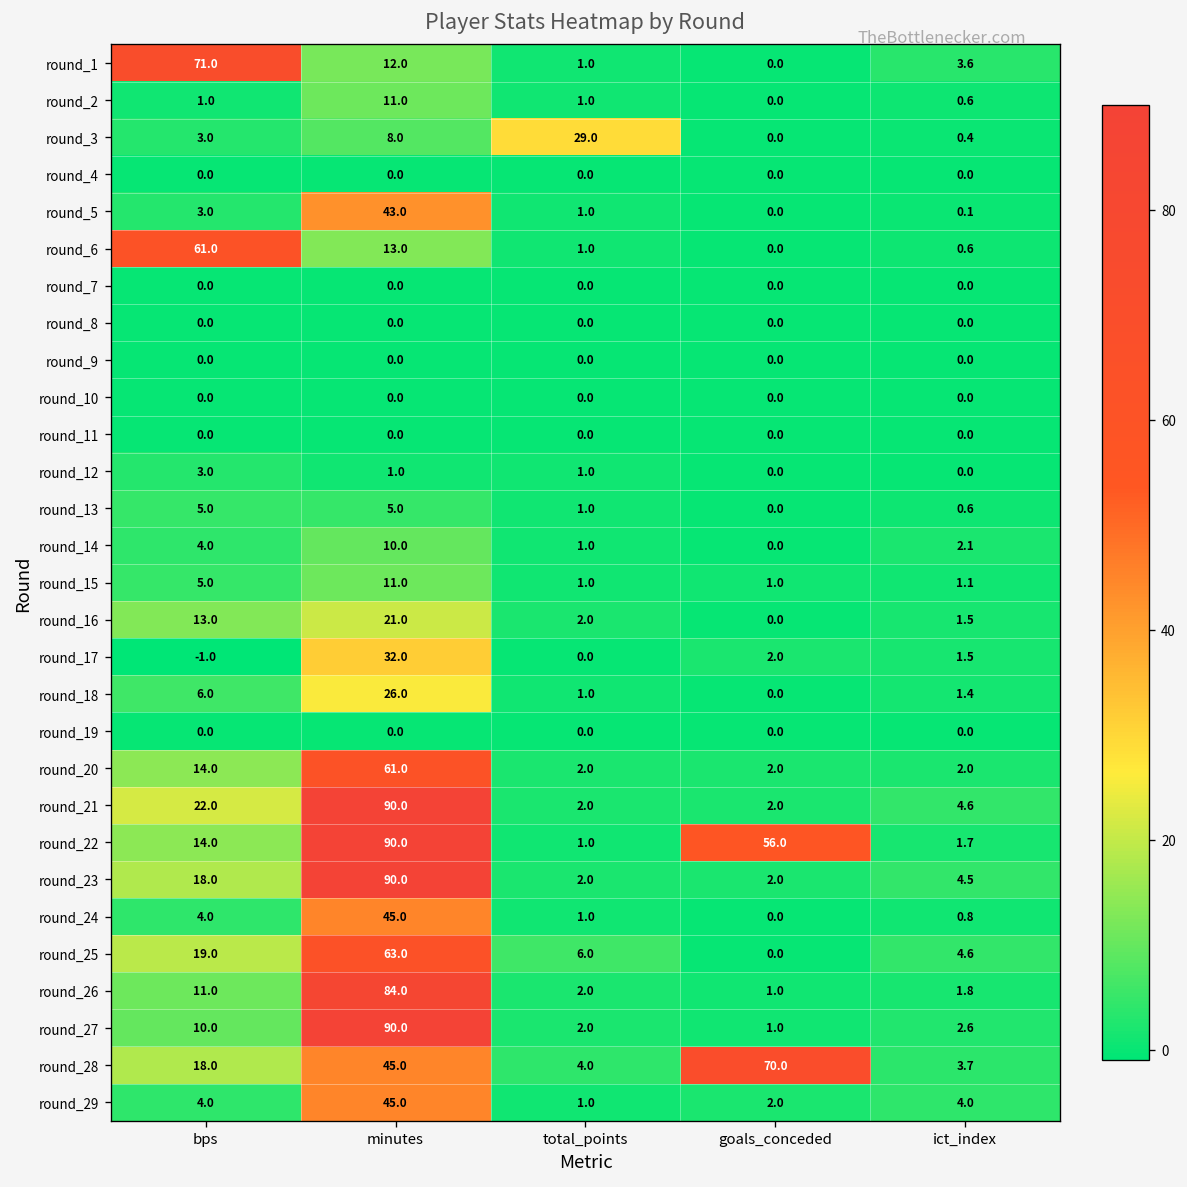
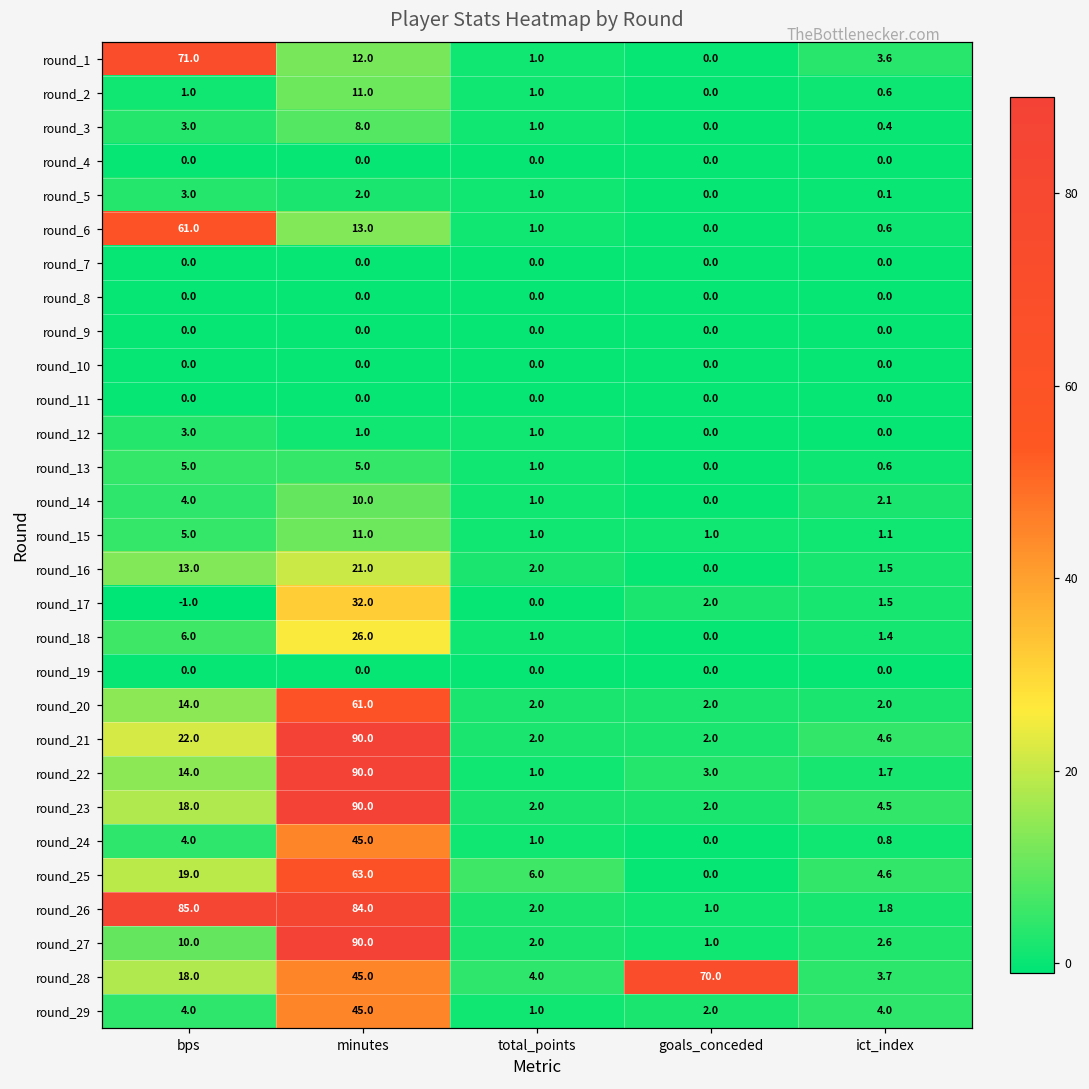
round_3, total_points: 29.0 -> 1.0
round_5, minutes: 43.0 -> 2.0
round_22, goals_conceded: 56.0 -> 3.0
round_26, bps: 11.0 -> 85.0
